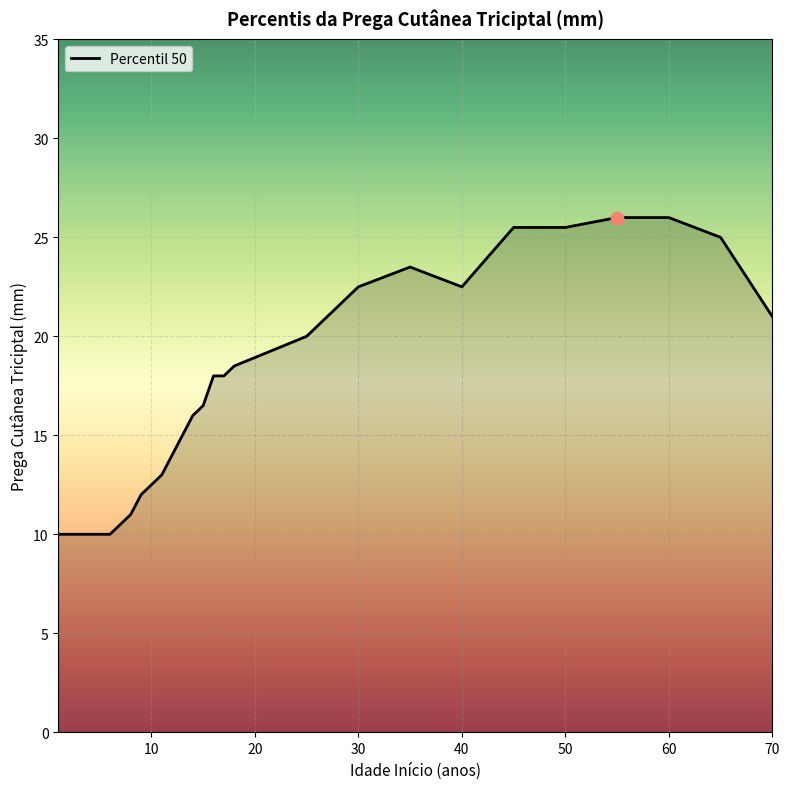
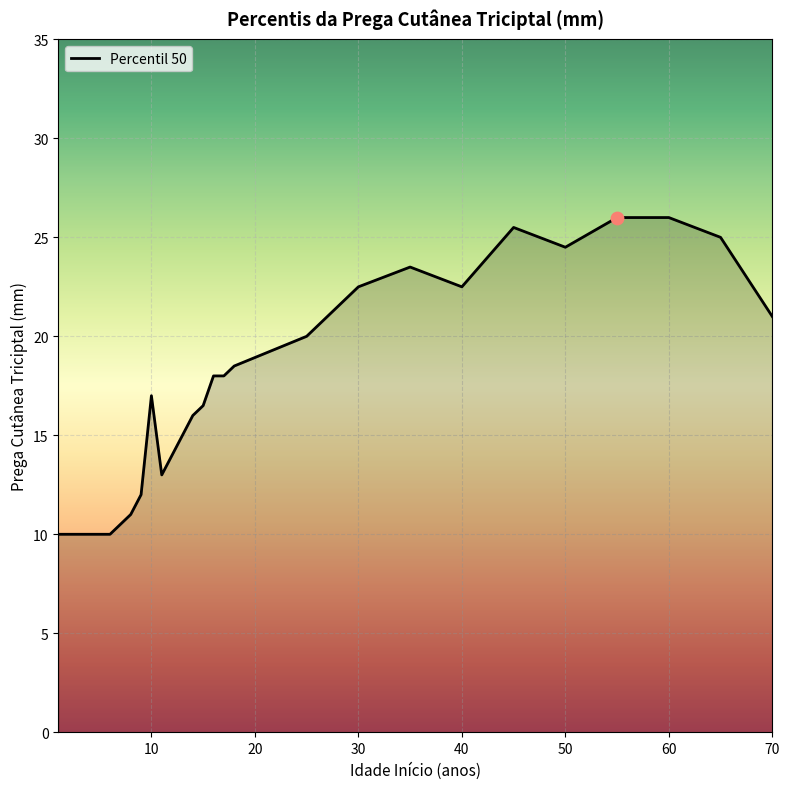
Percentil 50, 10: 12.5 -> 17.0
Percentil 50, 50: 25.5 -> 24.5
